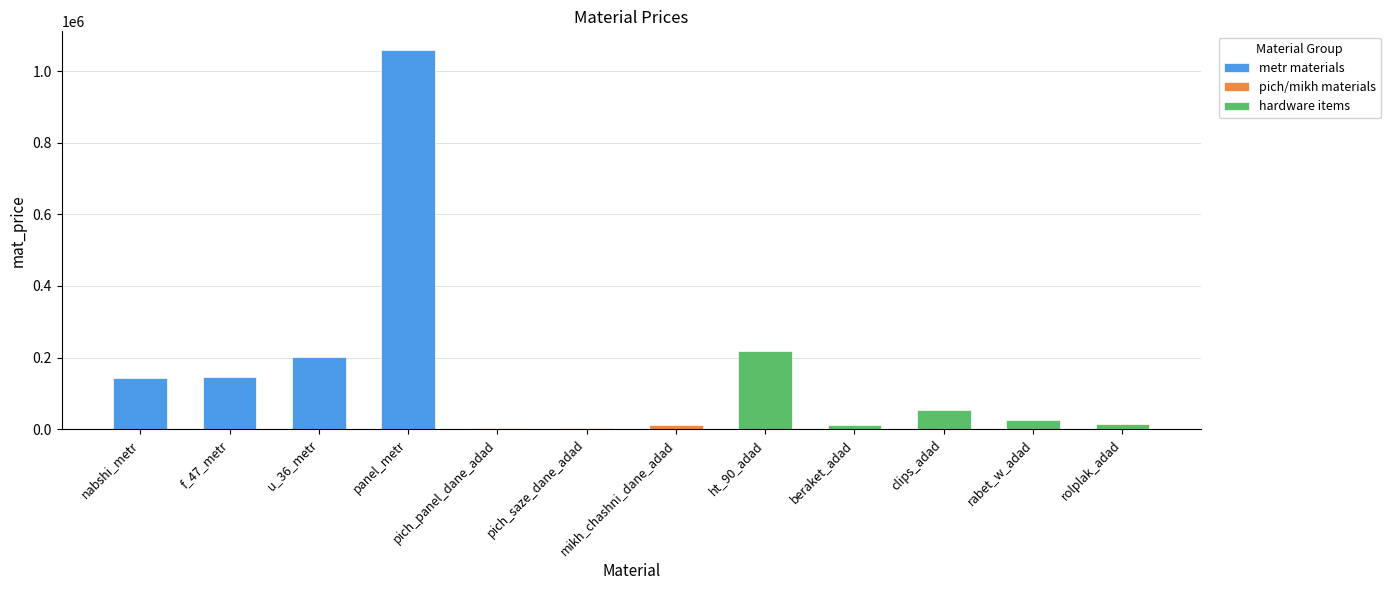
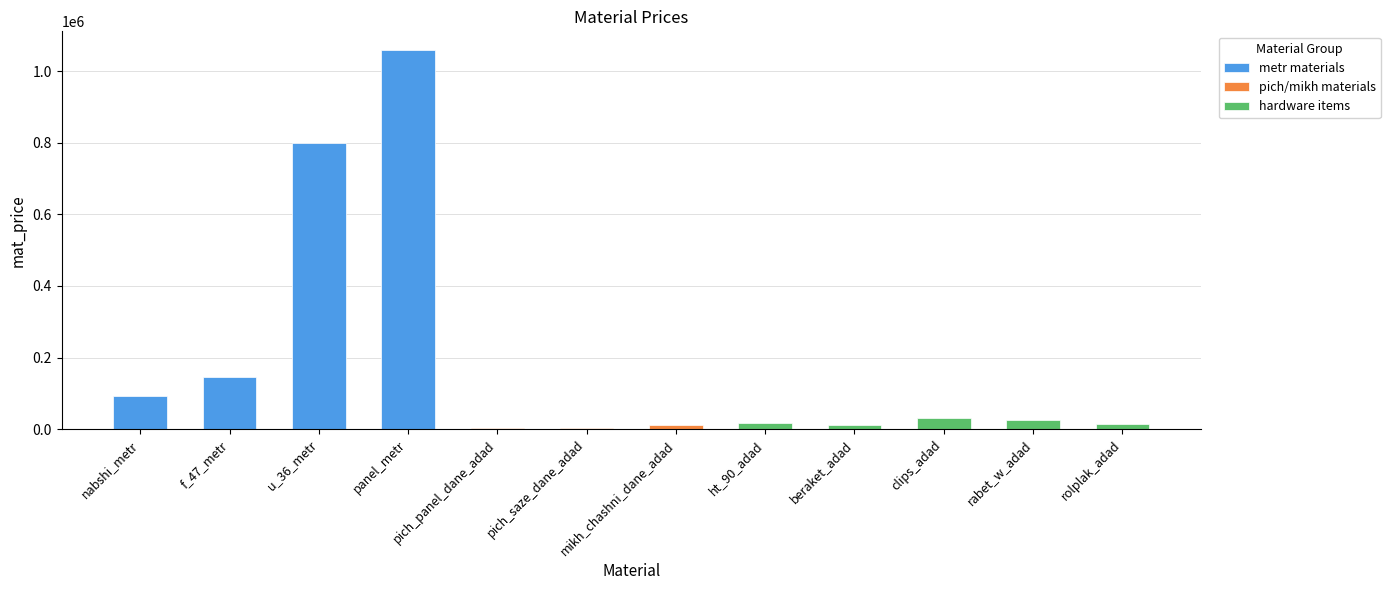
nabshi_metr: 140000 -> 90000
u_36_metr: 200000 -> 800000
ht_90_adad: 220000 -> 20000
clips_adad: 50000 -> 30000
